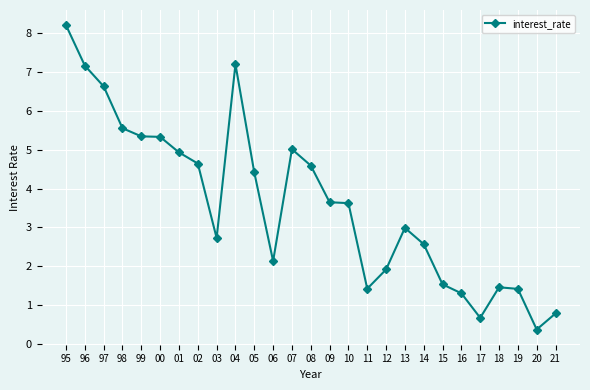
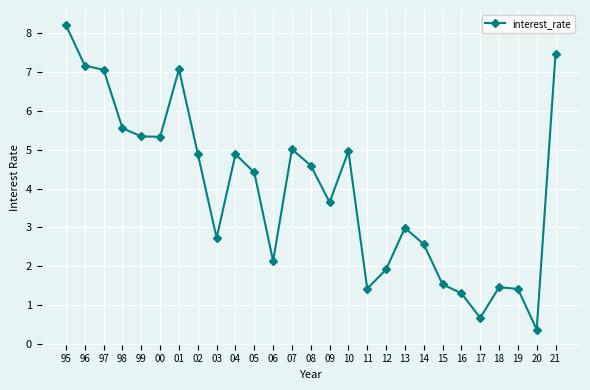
97: 6.6 -> 7.1
01: 4.9 -> 7.1
02: 4.6 -> 4.9
04: 7.2 -> 4.9
10: 3.6 -> 5.0
21: 0.8 -> 7.5
